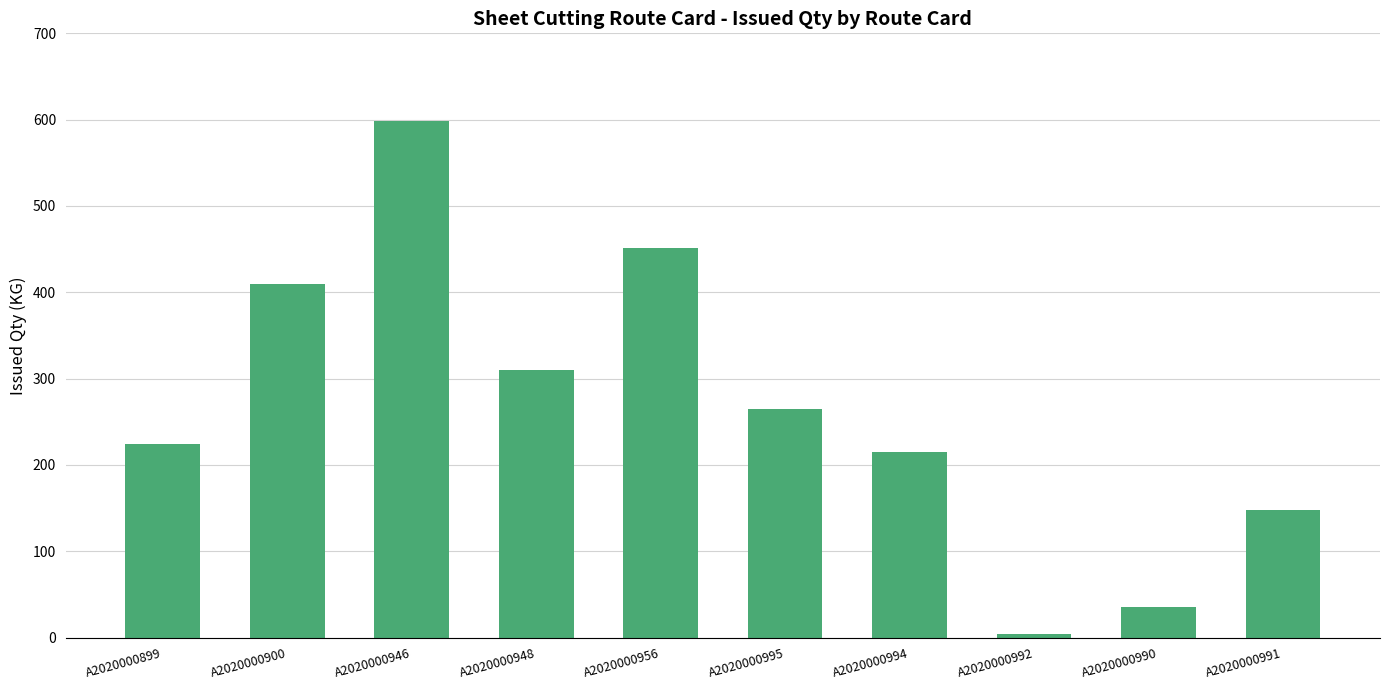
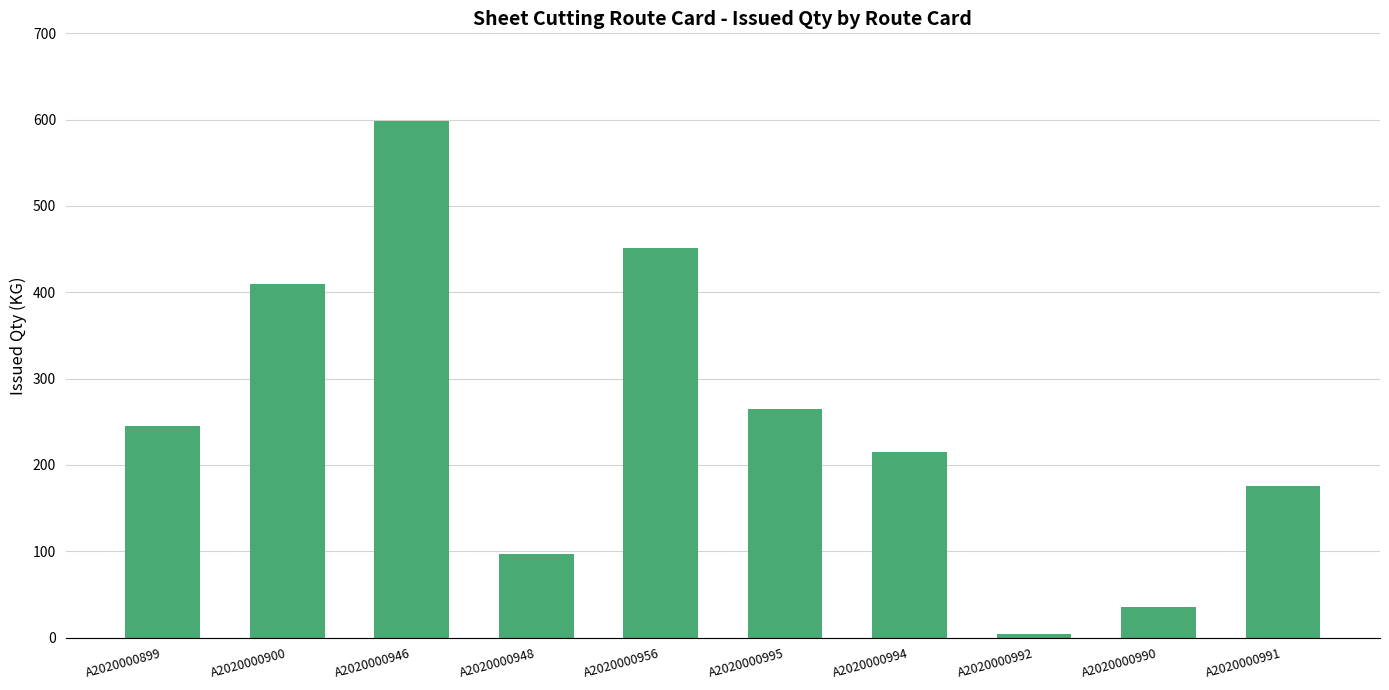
A2020000899: 220 -> 250
A2020000948: 310 -> 100
A2020000991: 150 -> 180
